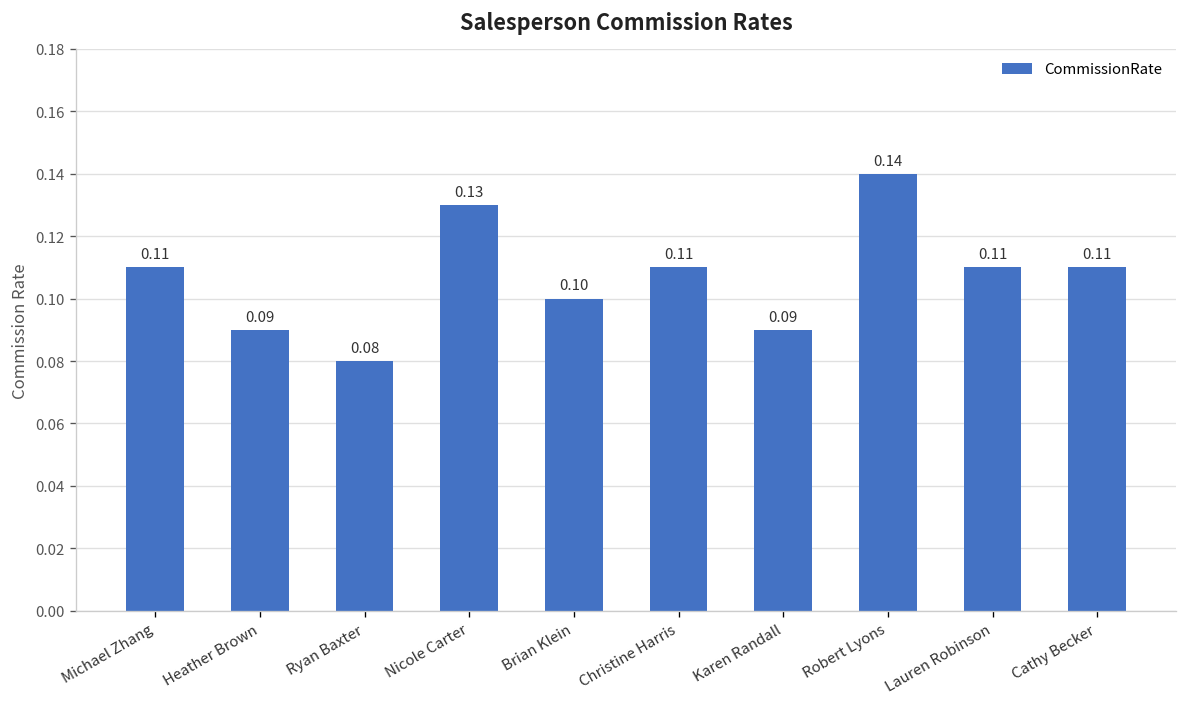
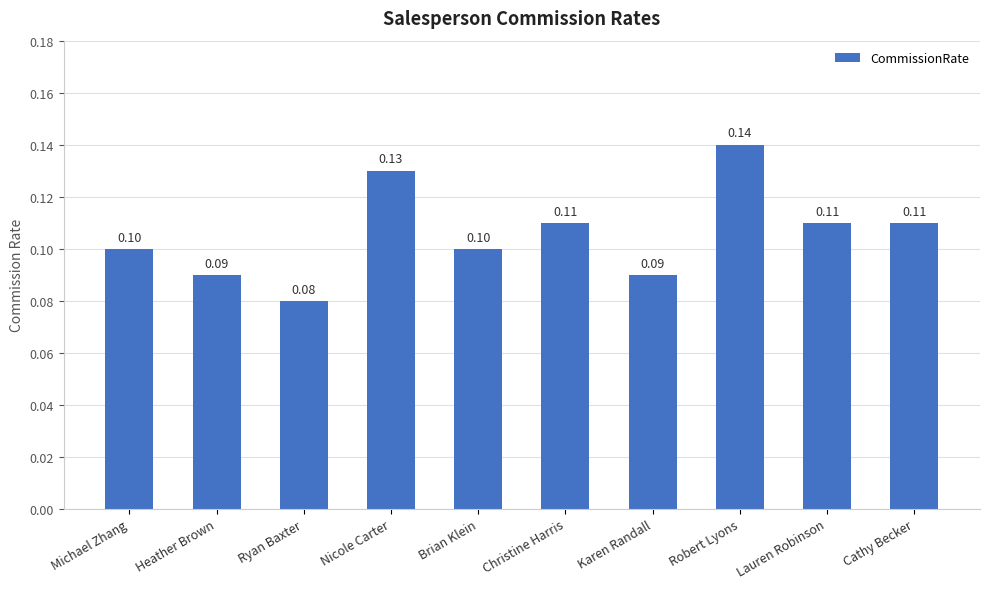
Michael Zhang: 0.11 -> 0.10
